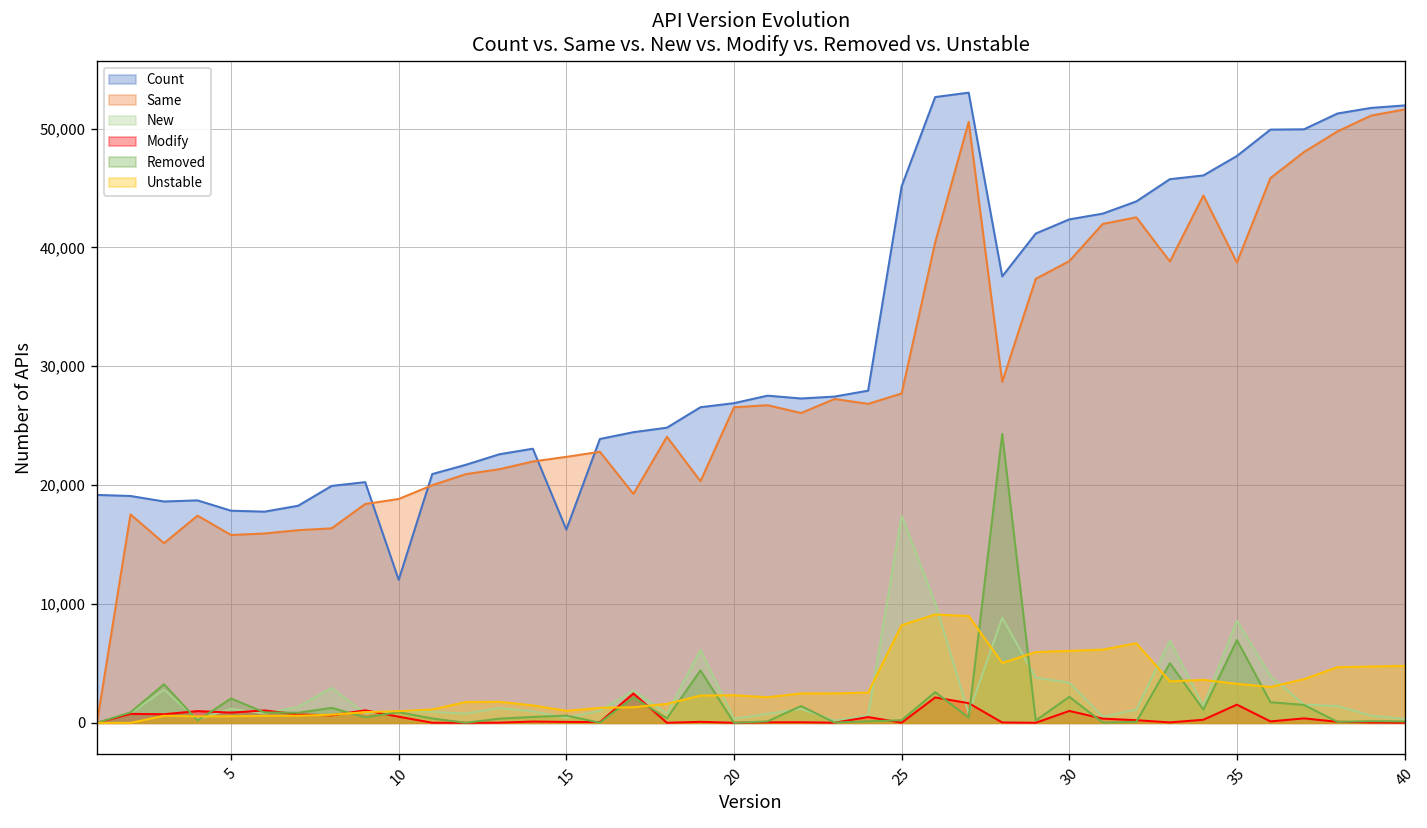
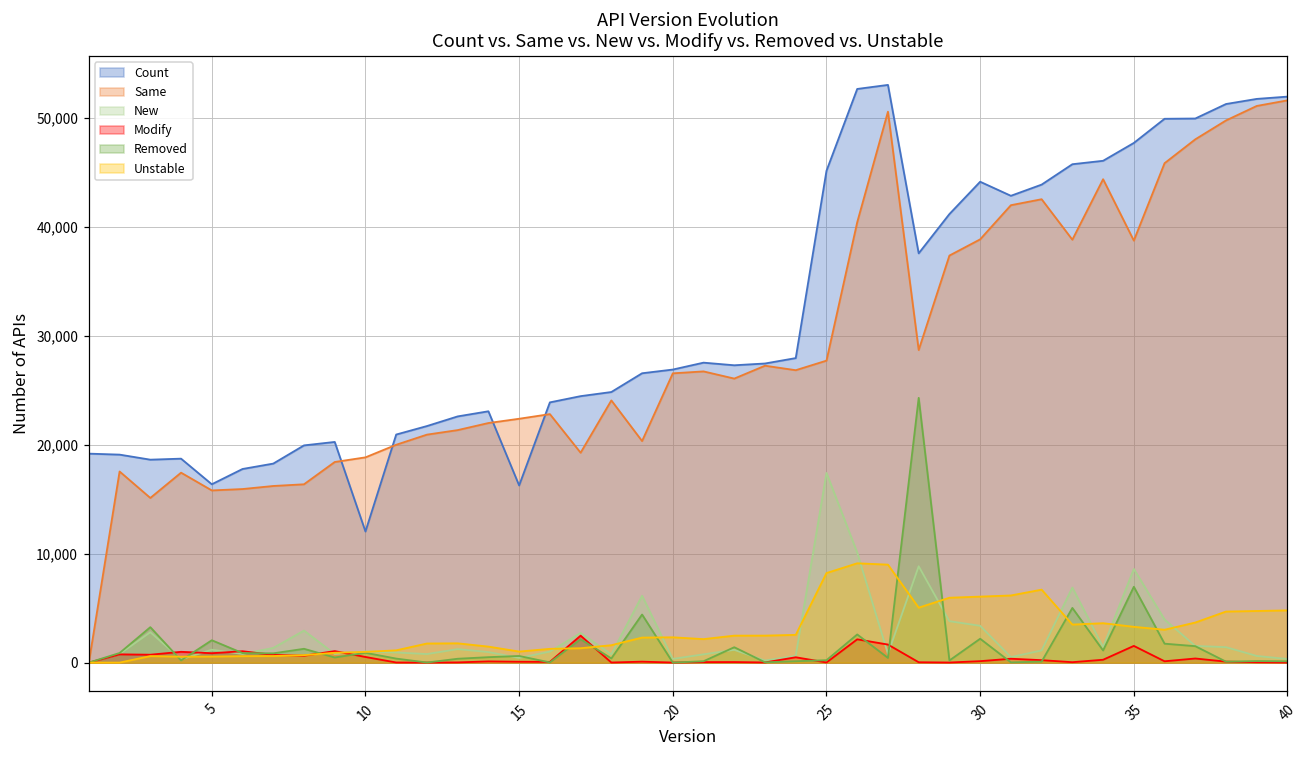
Count, 5: 18,000 -> 16,000
Count, 30: 42,000 -> 44,000
Modify, 30: 1,000 -> 0
